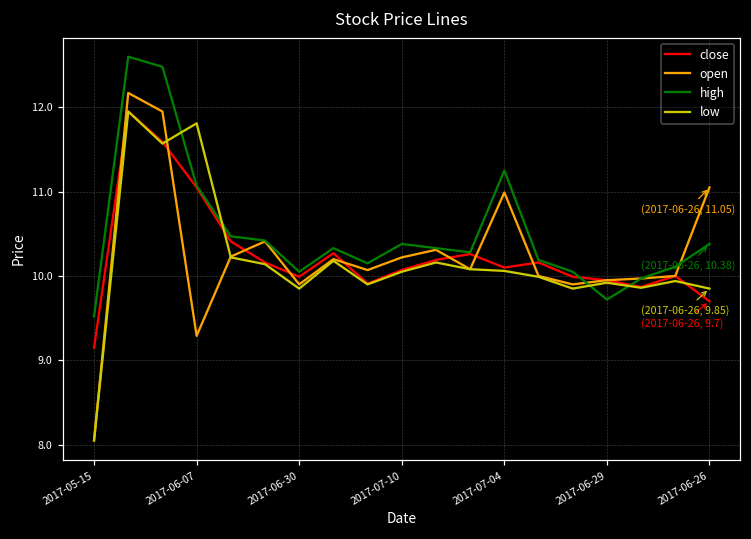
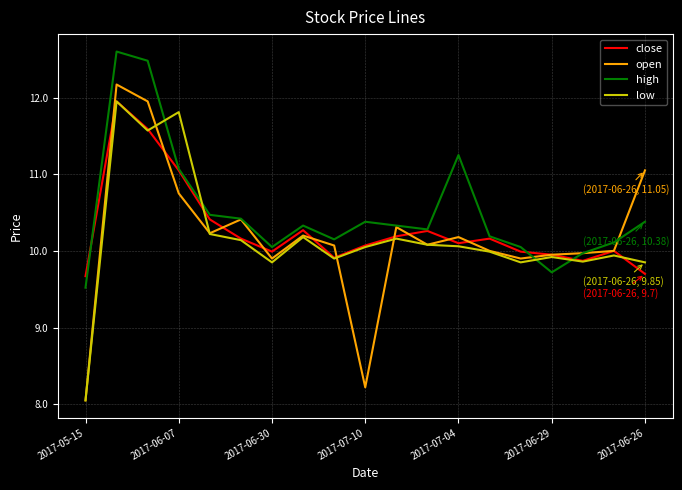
close, 2017-05-15: 9.2 -> 9.7
open, 2017-06-07: 9.3 -> 10.8
open, 2017-07-10: 10.2 -> 8.2
open, 2017-07-04: 11.0 -> 10.2
